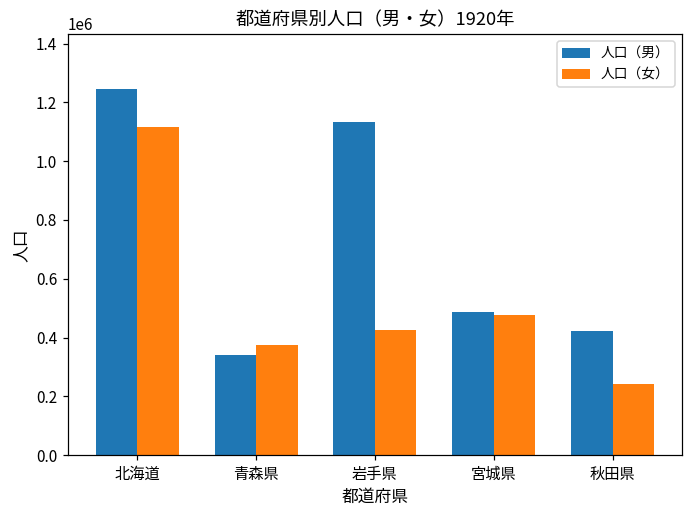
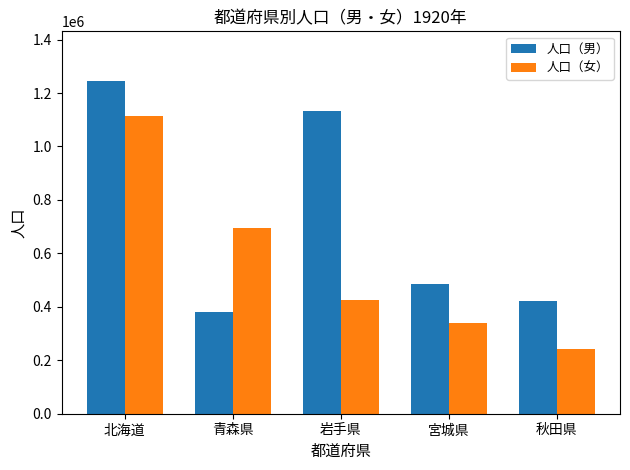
人口（男）, 青森県: 340000 -> 380000
人口（女）, 青森県: 380000 -> 690000
人口（女）, 宮城県: 480000 -> 340000
